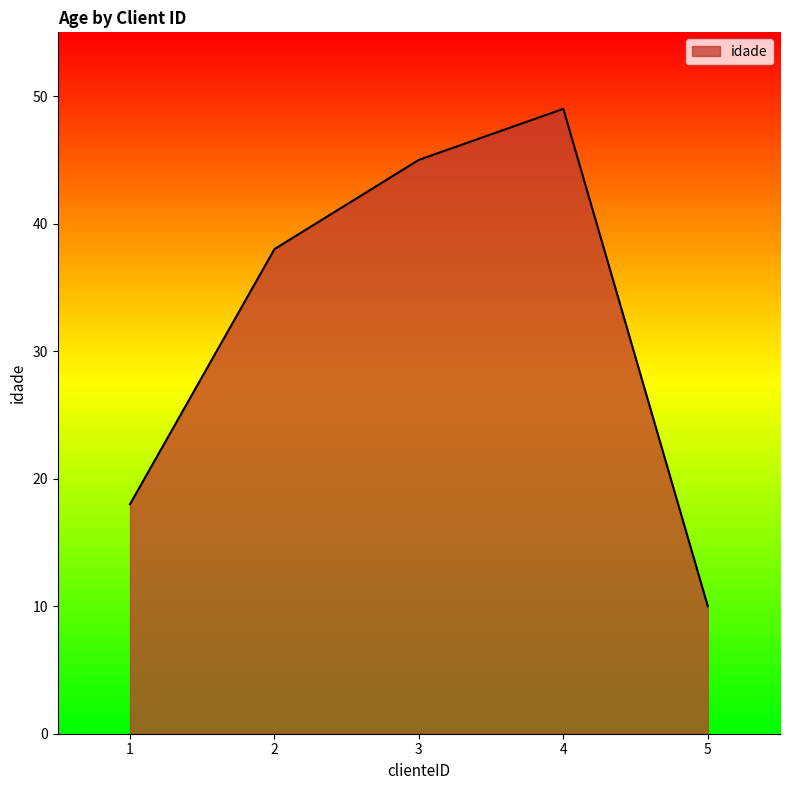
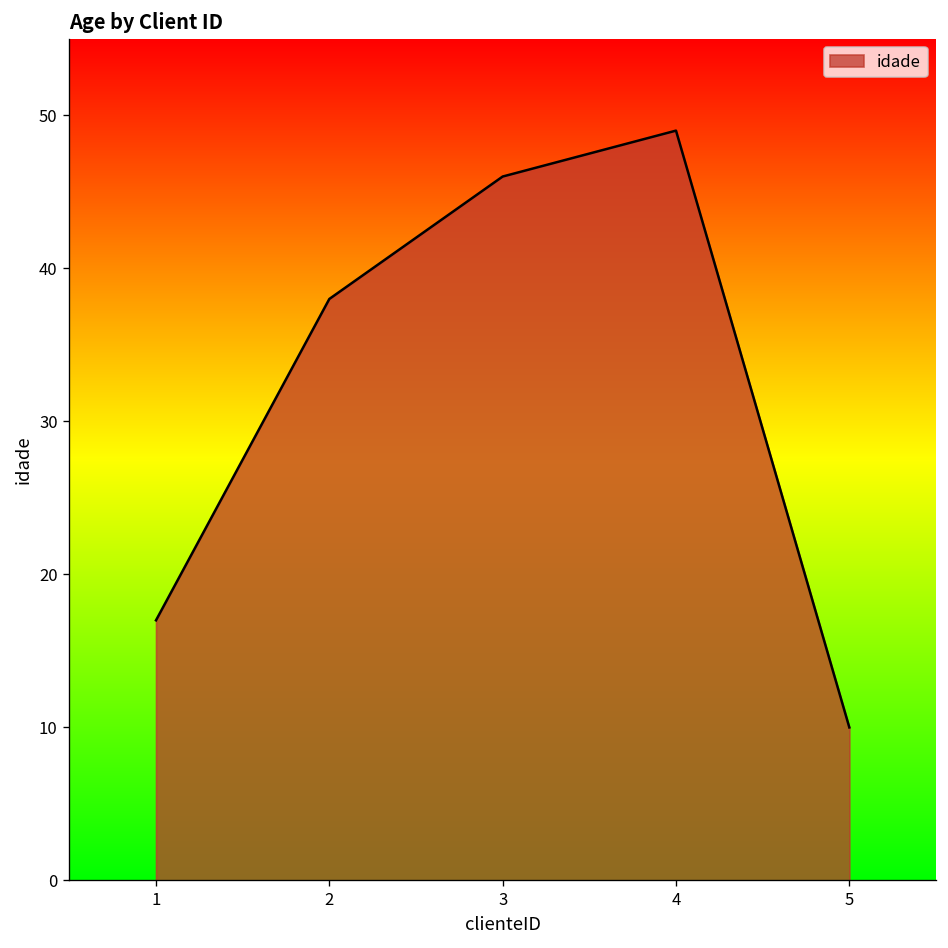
1: 18 -> 17
3: 45 -> 46
